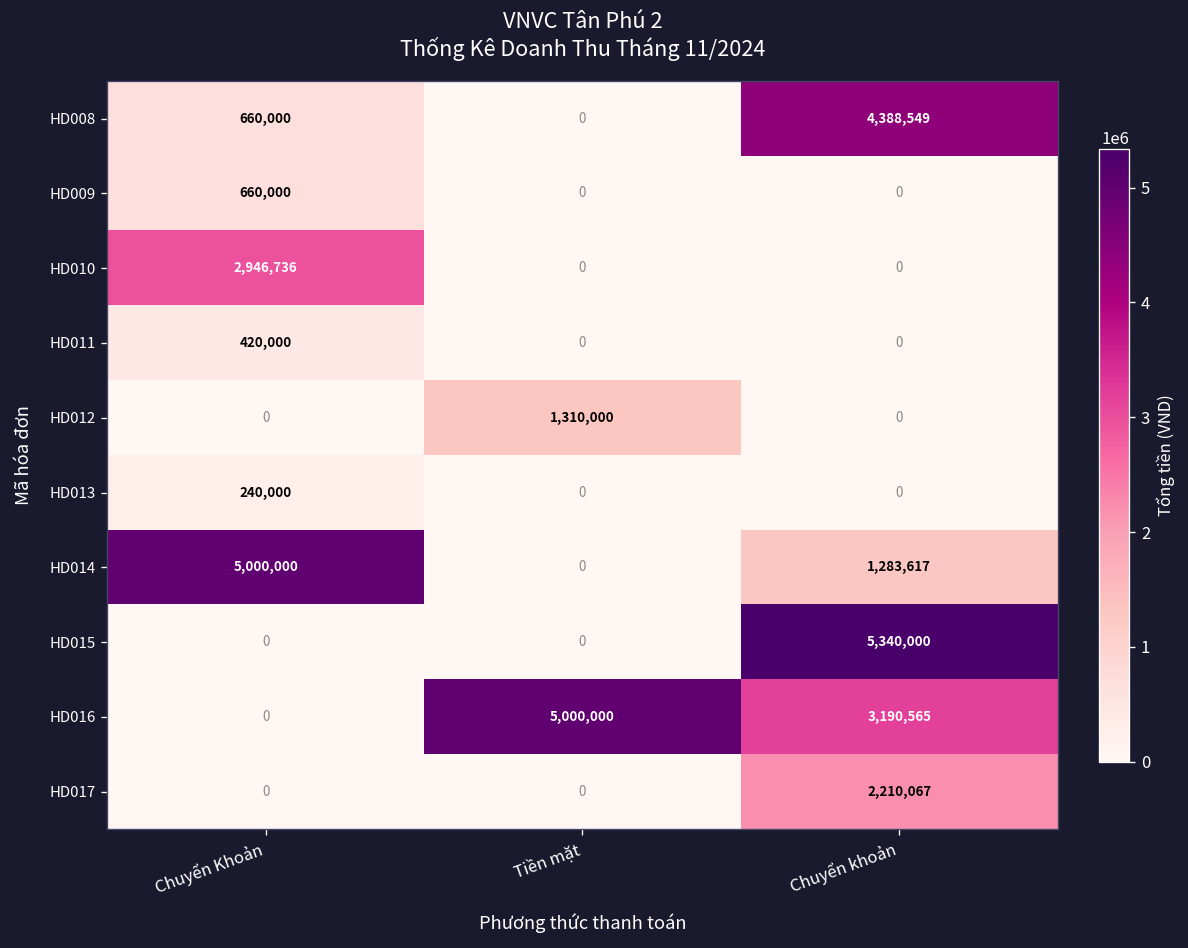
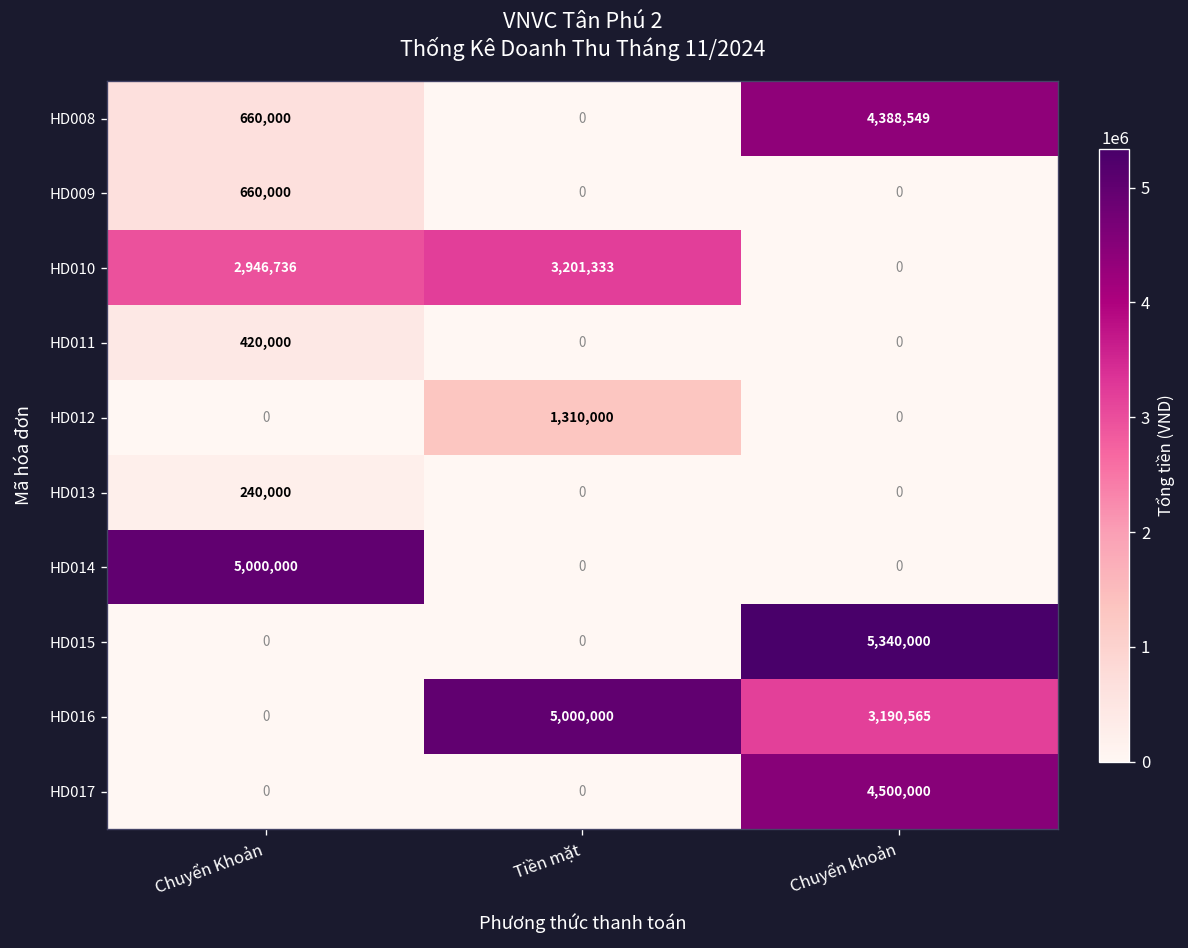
HD010, Tiền mặt: 0 -> 3,201,333
HD014, Chuyển khoản: 1,283,617 -> 0
HD017, Chuyển khoản: 2,210,067 -> 4,500,000
